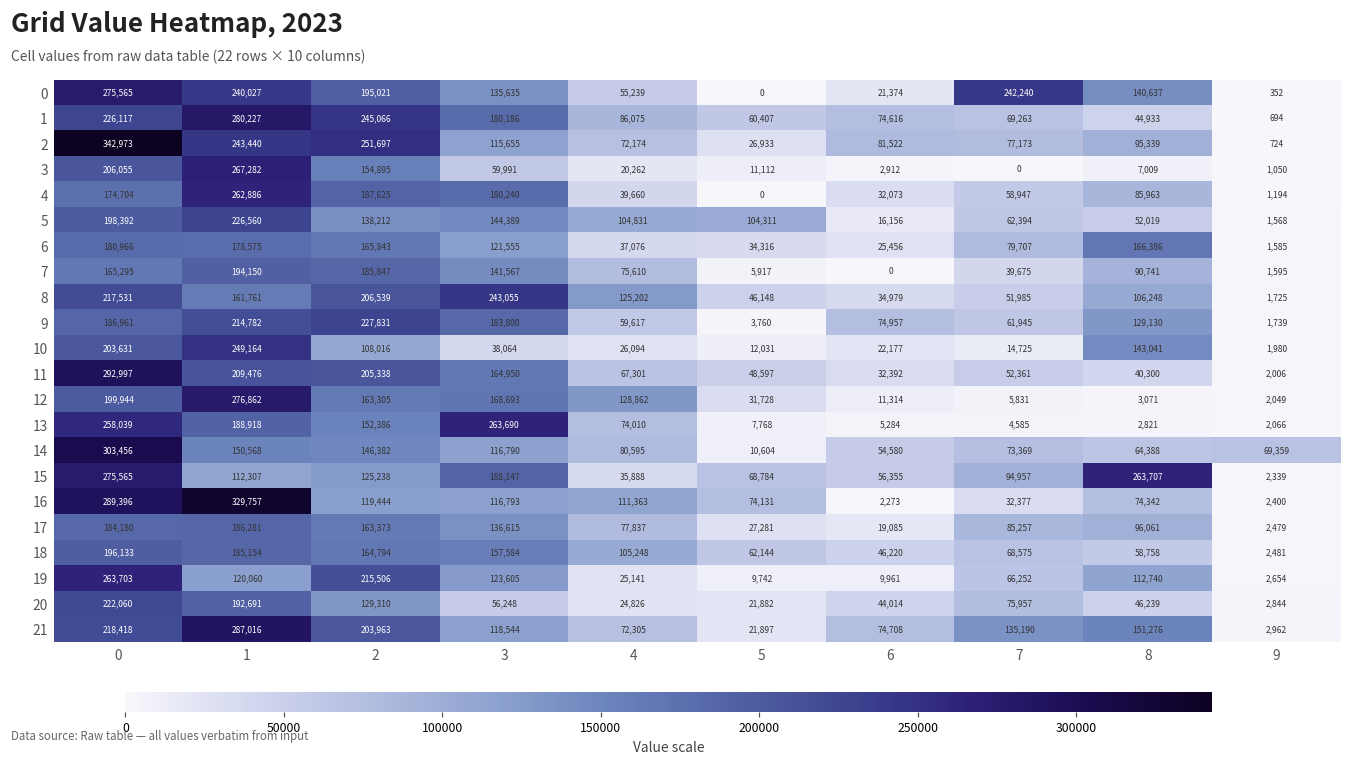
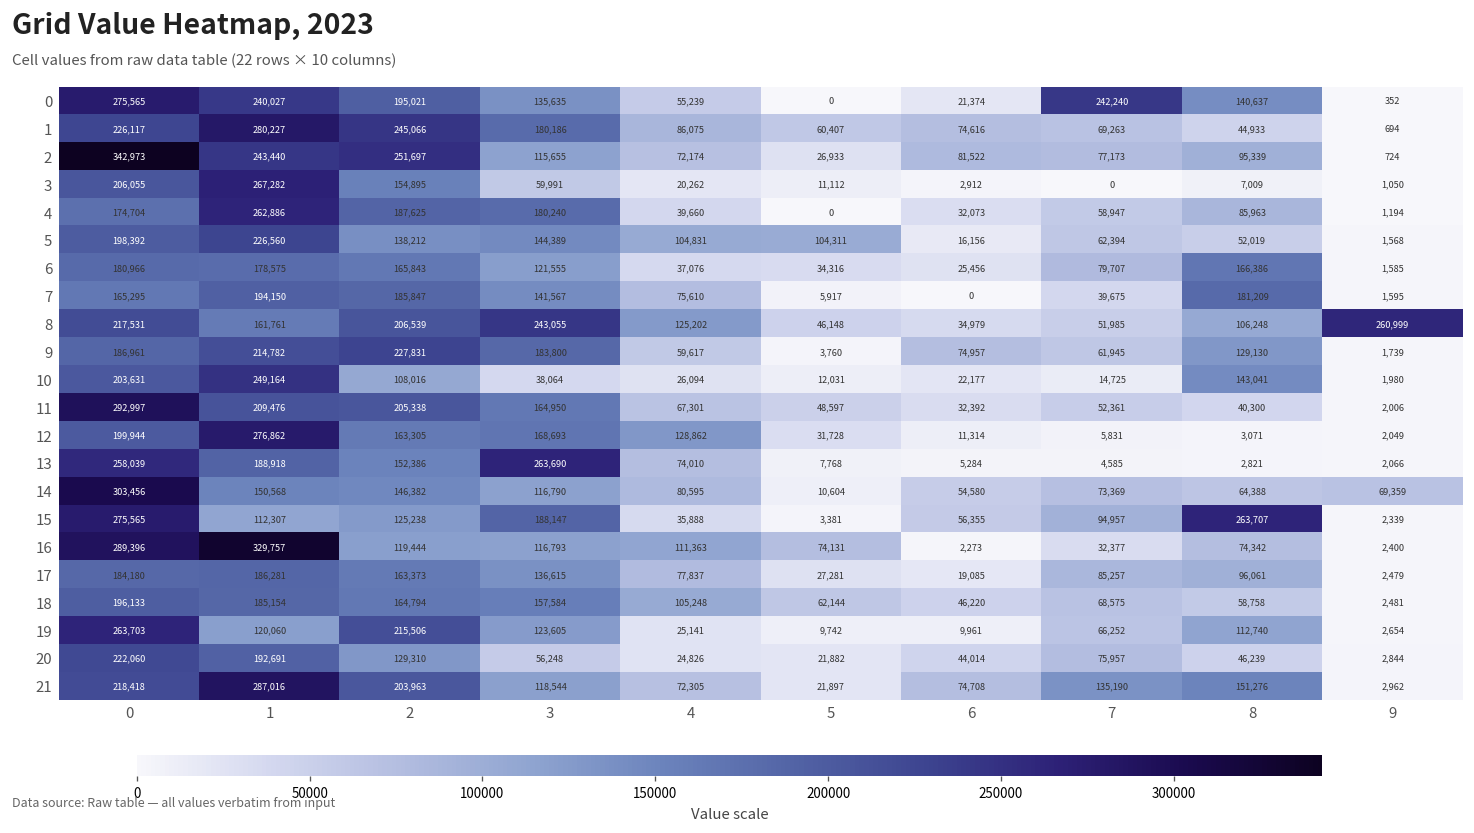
7, 8: 90,741 -> 181,209
8, 9: 1,725 -> 260,999
15, 5: 68,784 -> 3,381
